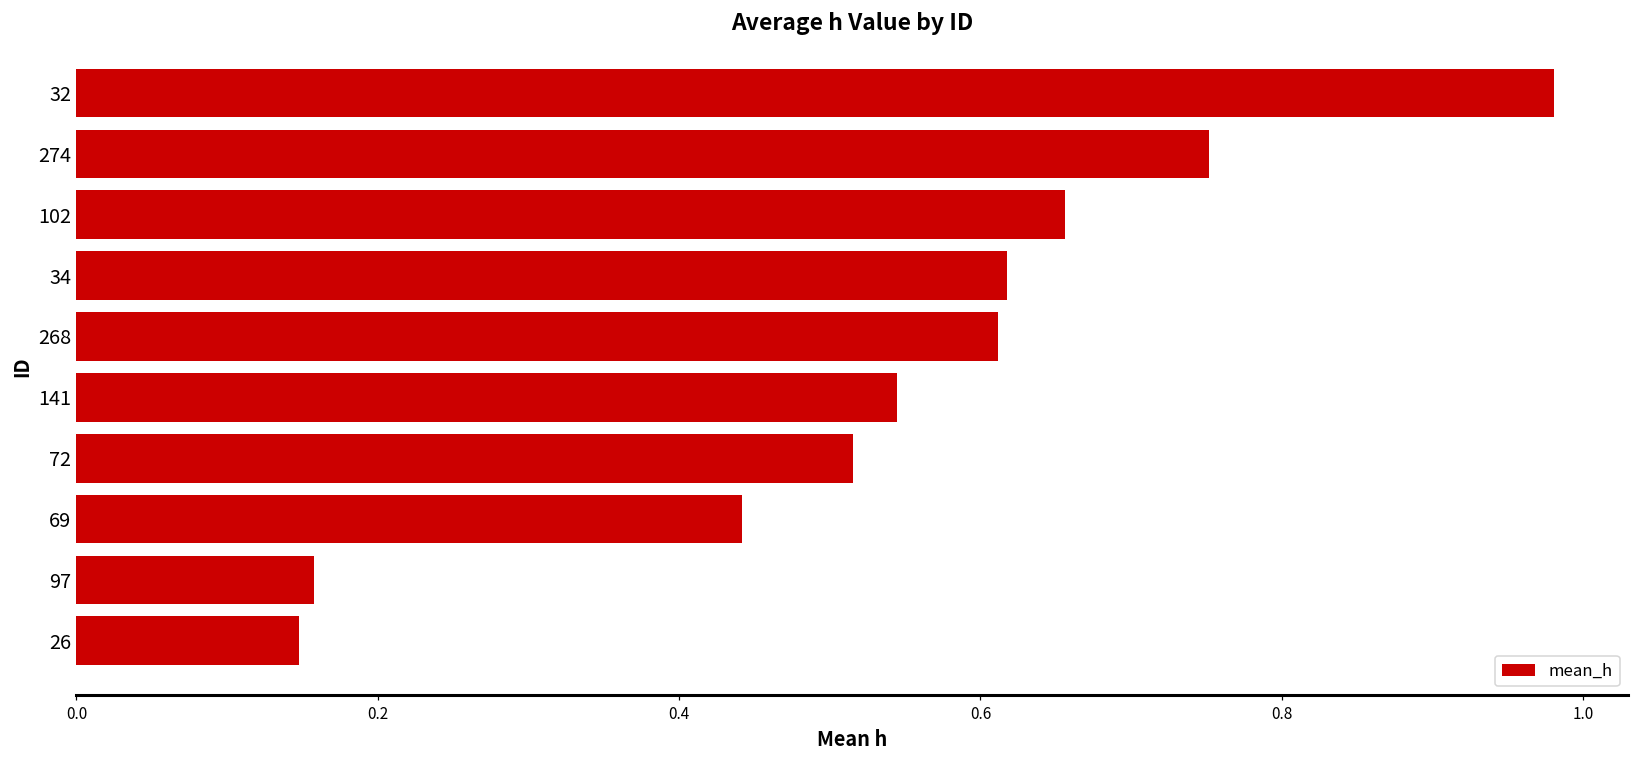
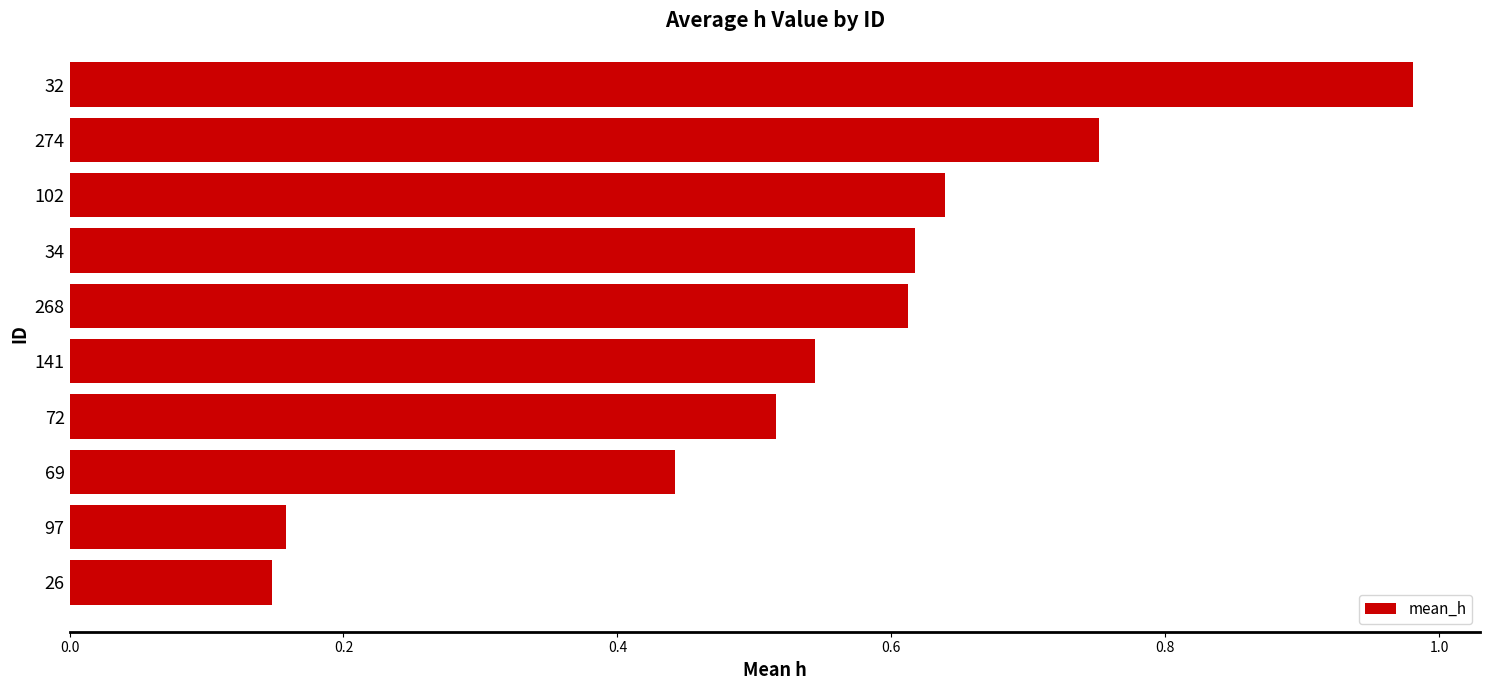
102: 0.656 -> 0.639
